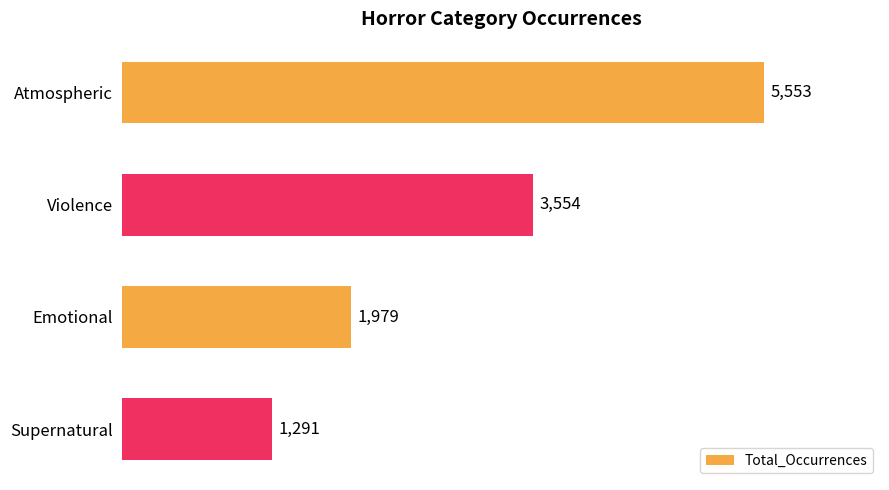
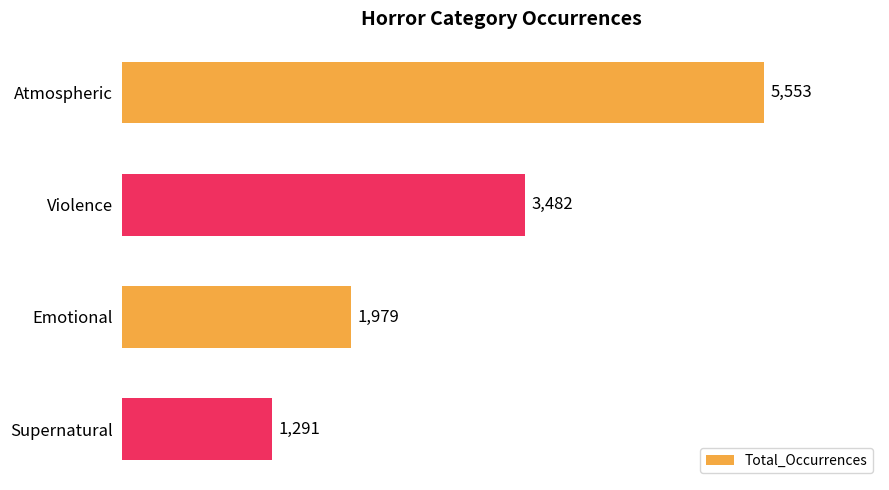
Violence: 3,554 -> 3,482
